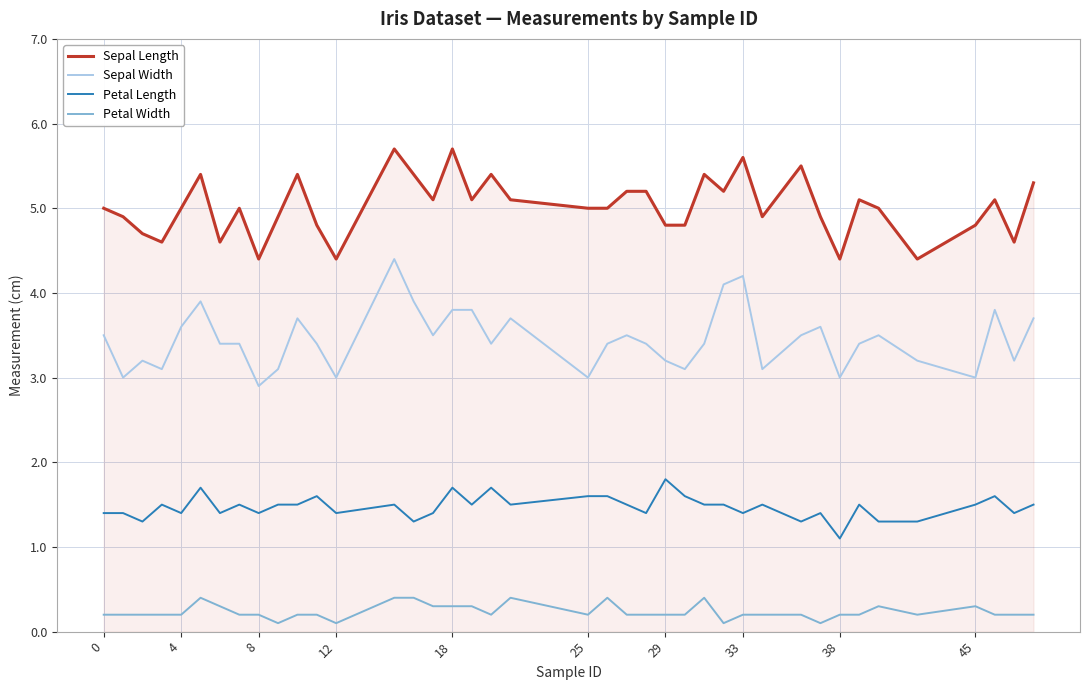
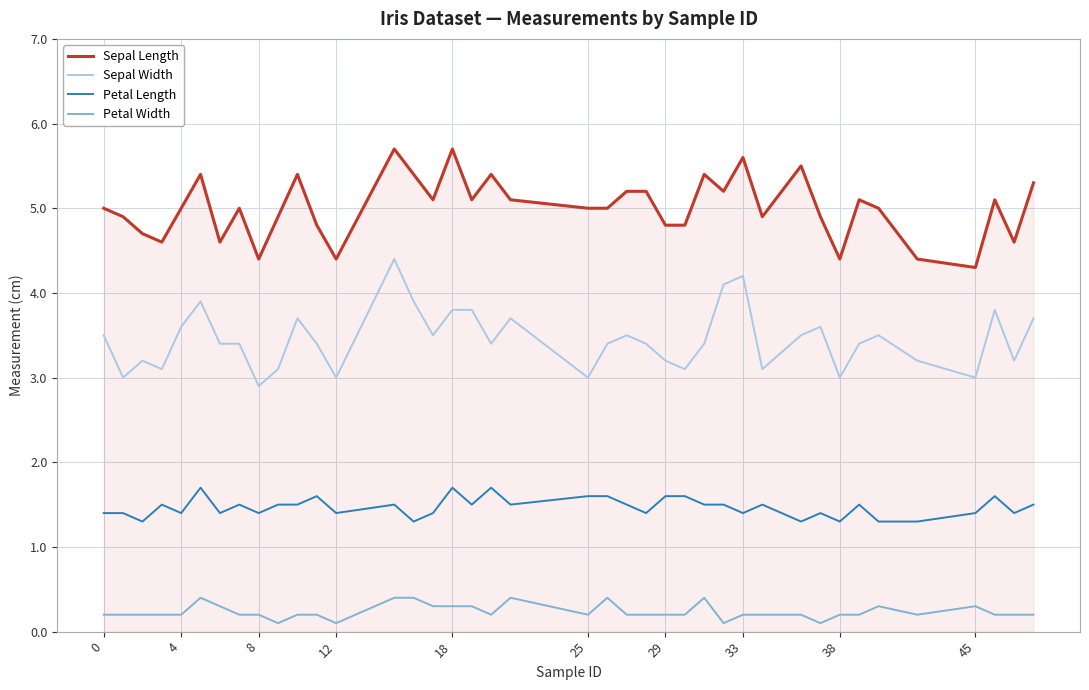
Petal Length, 29: 1.8 -> 1.6
Petal Length, 38: 1.1 -> 1.3
Sepal Length, 45: 4.8 -> 4.3
Petal Length, 45: 1.5 -> 1.4
